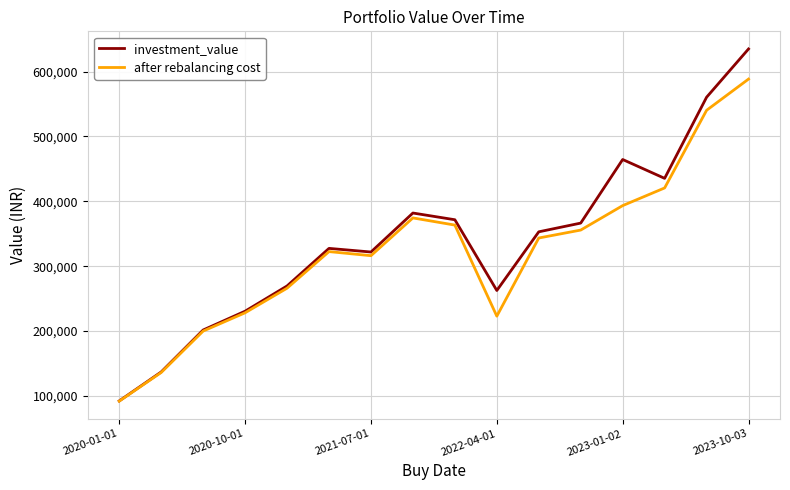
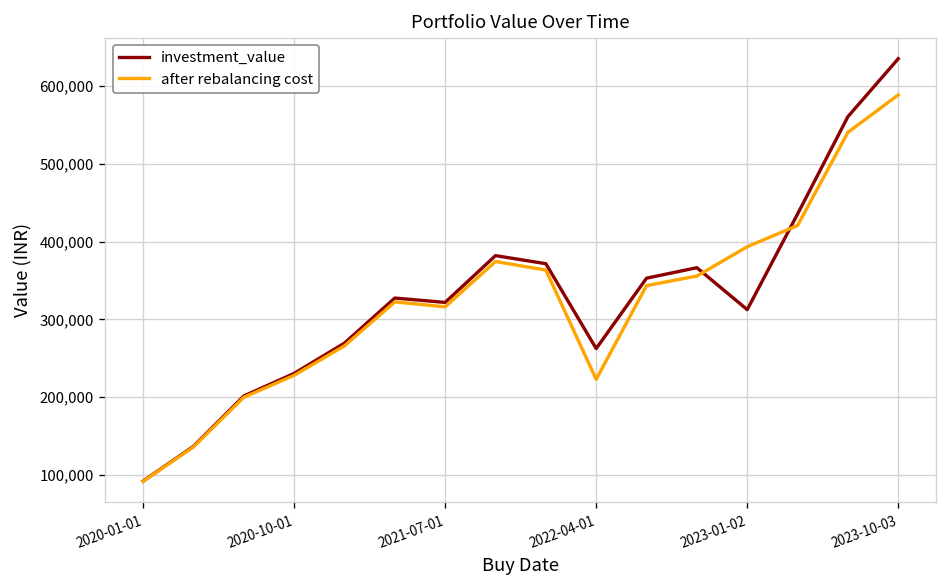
investment_value, 2023-01-02: 460,000 -> 310,000
